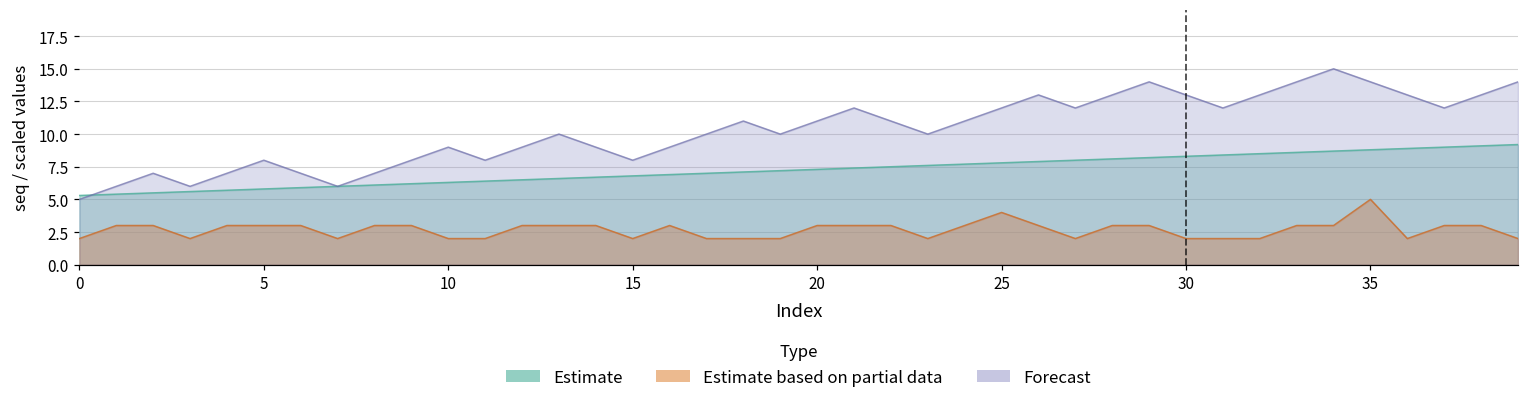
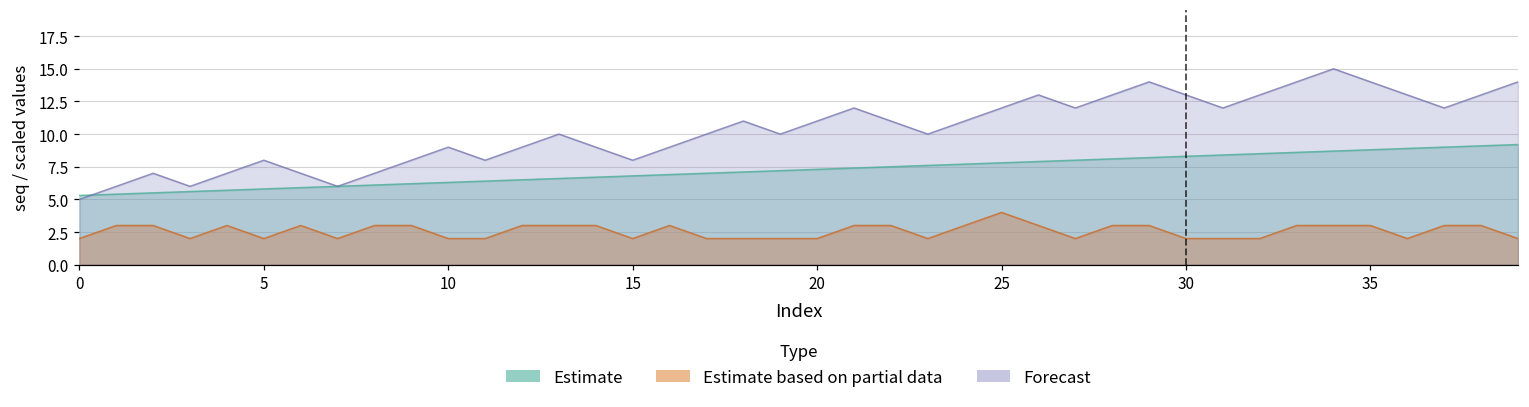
Estimate based on partial data, 5: 3 -> 2
Estimate based on partial data, 20: 3 -> 2
Estimate based on partial data, 35: 5 -> 3
